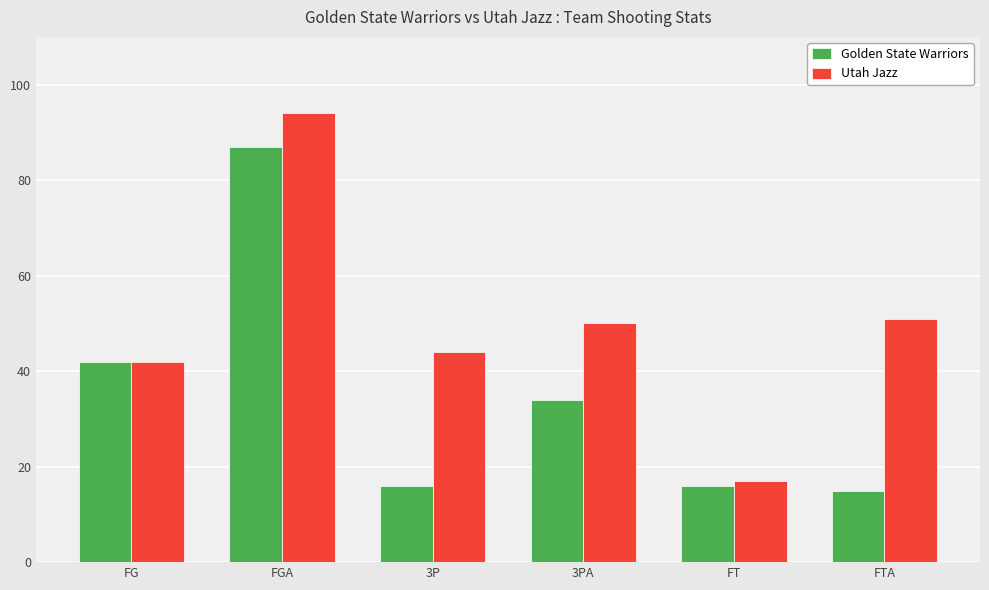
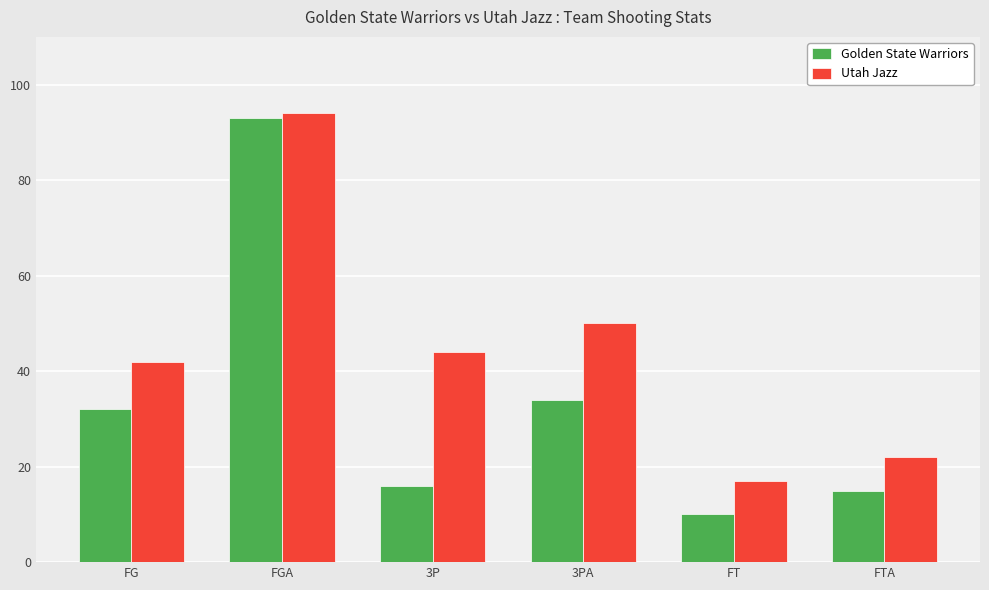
Golden State Warriors, FG: 42 -> 32
Golden State Warriors, FGA: 87 -> 93
Golden State Warriors, FT: 16 -> 10
Utah Jazz, FTA: 51 -> 22
